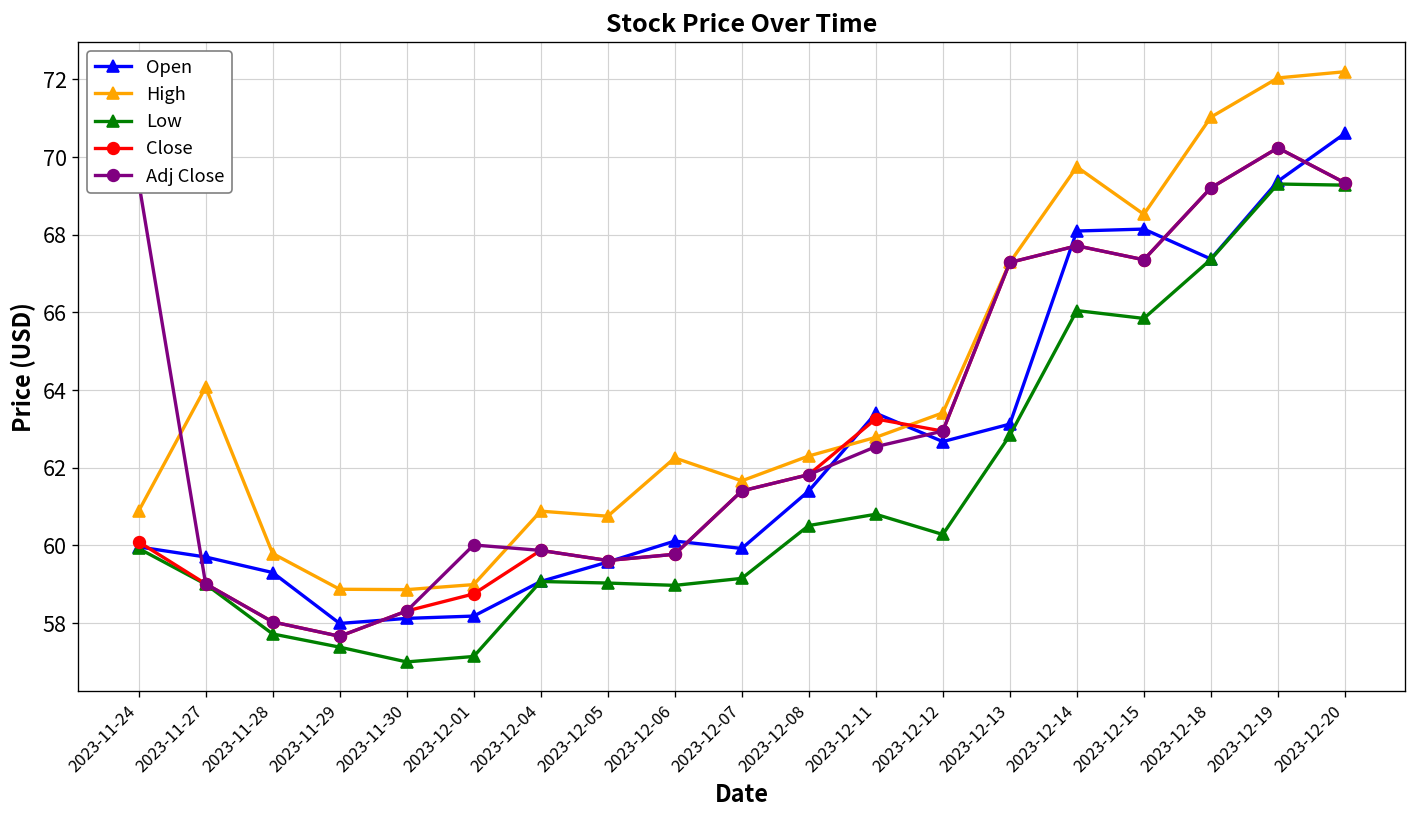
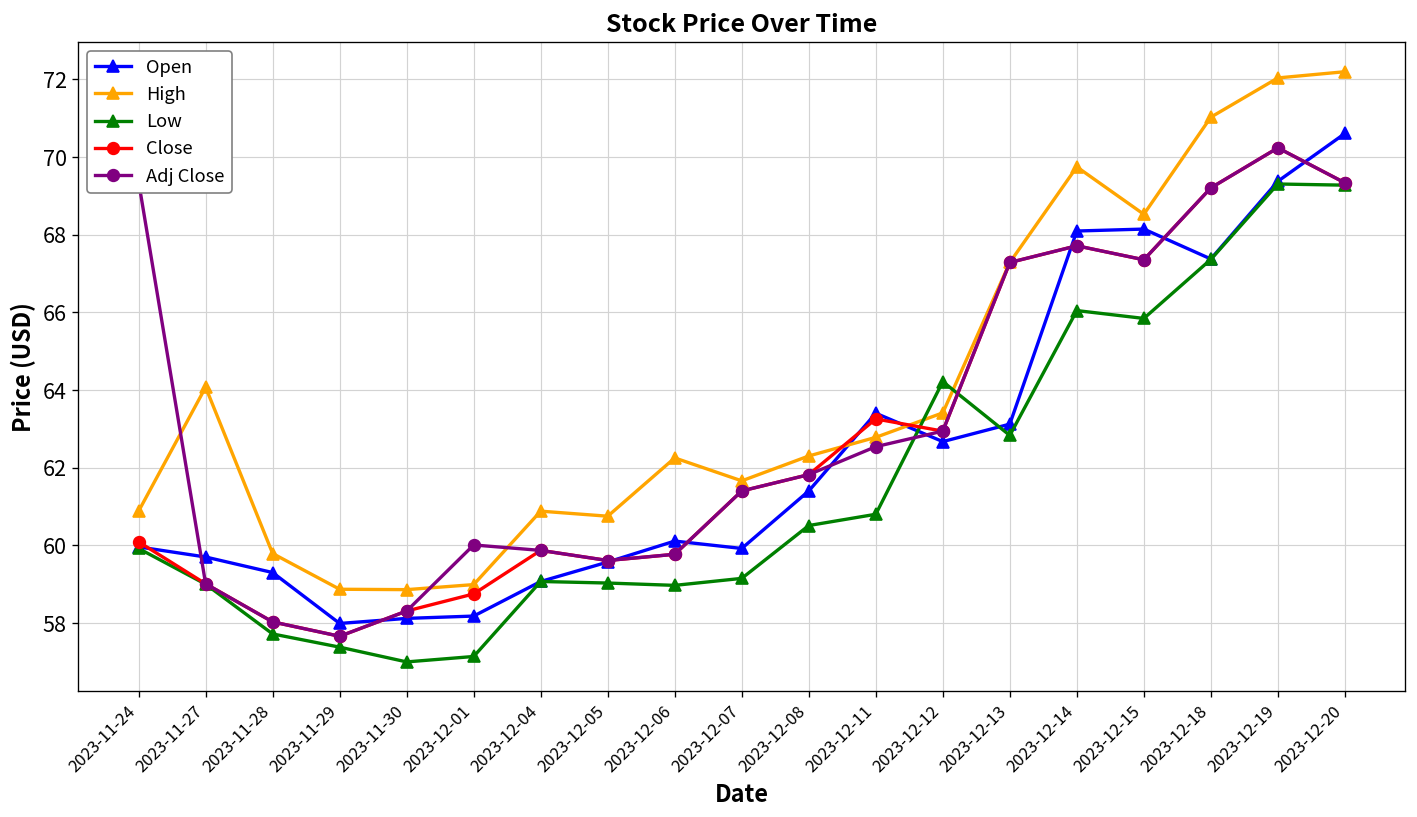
Low, 2023-12-12: 60.3 -> 64.2
